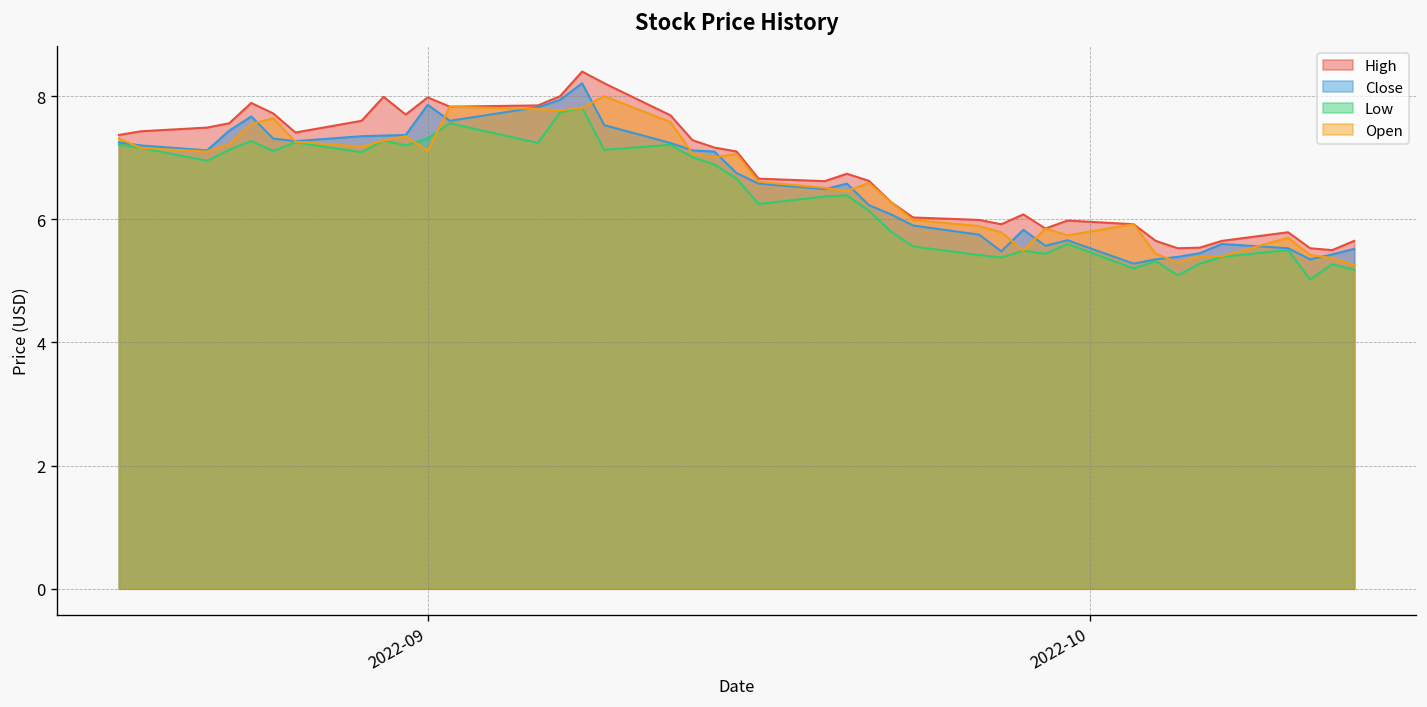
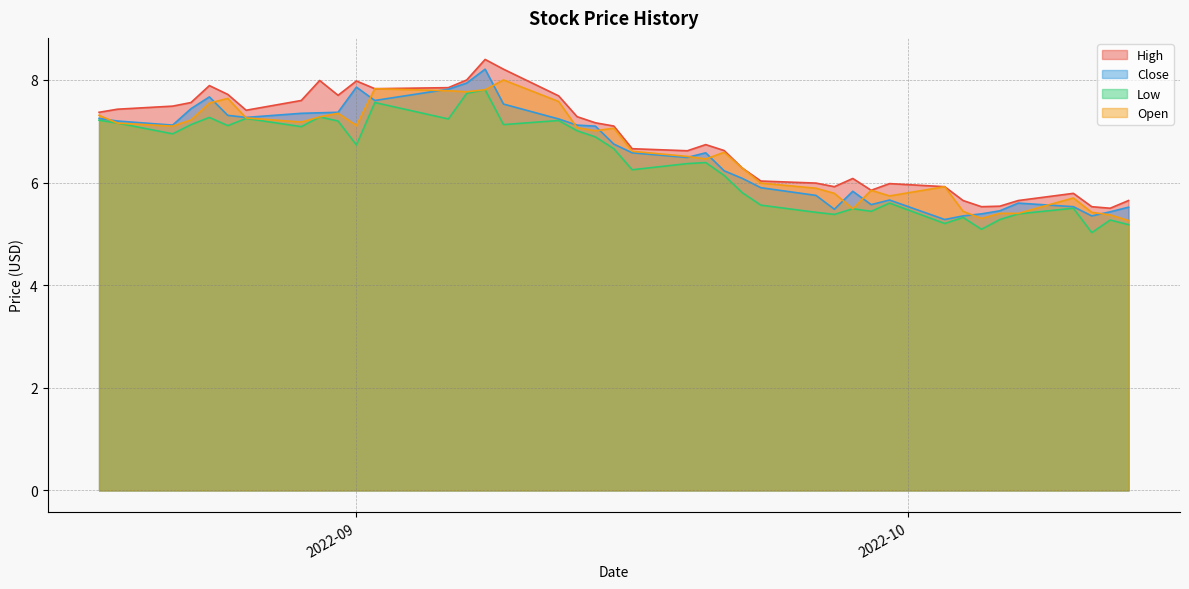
Low, 2022-09: 7.3 -> 6.7
